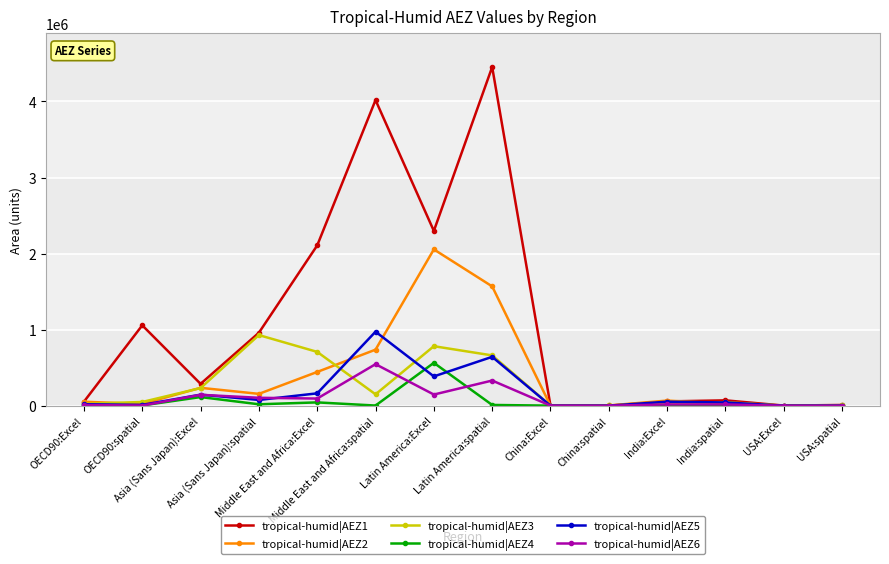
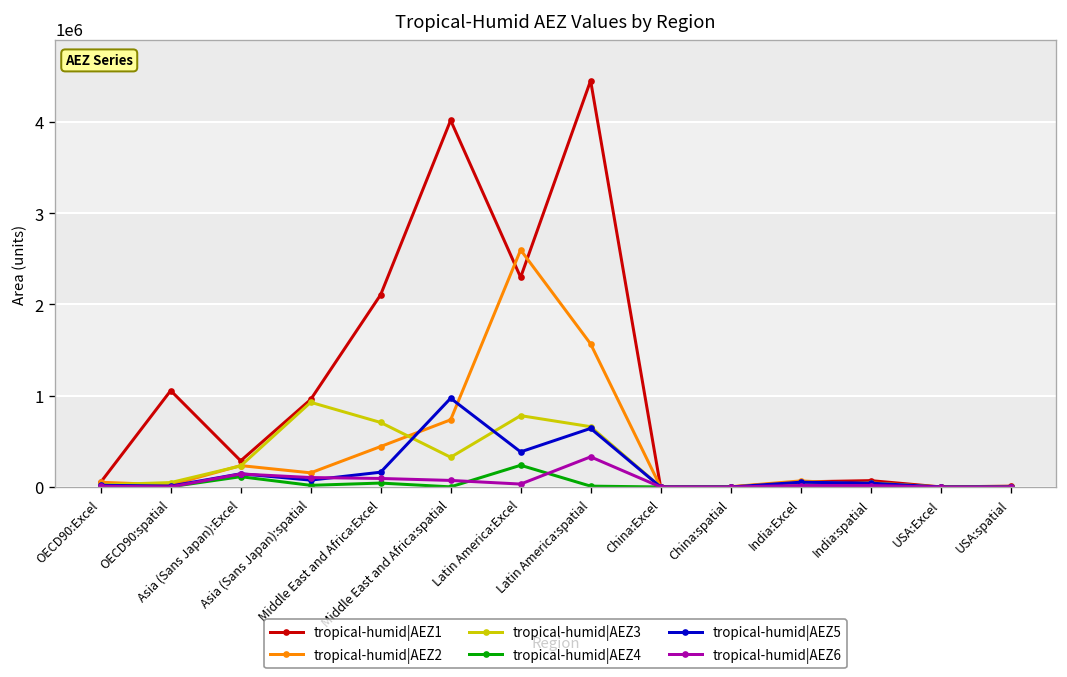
tropical-humid|AEZ3, Middle East and Africa:spatial: 100000 -> 300000
tropical-humid|AEZ6, Middle East and Africa:spatial: 500000 -> 100000
tropical-humid|AEZ2, Latin America:Excel: 2100000 -> 2600000
tropical-humid|AEZ4, Latin America:Excel: 600000 -> 200000
tropical-humid|AEZ6, Latin America:Excel: 100000 -> 0
